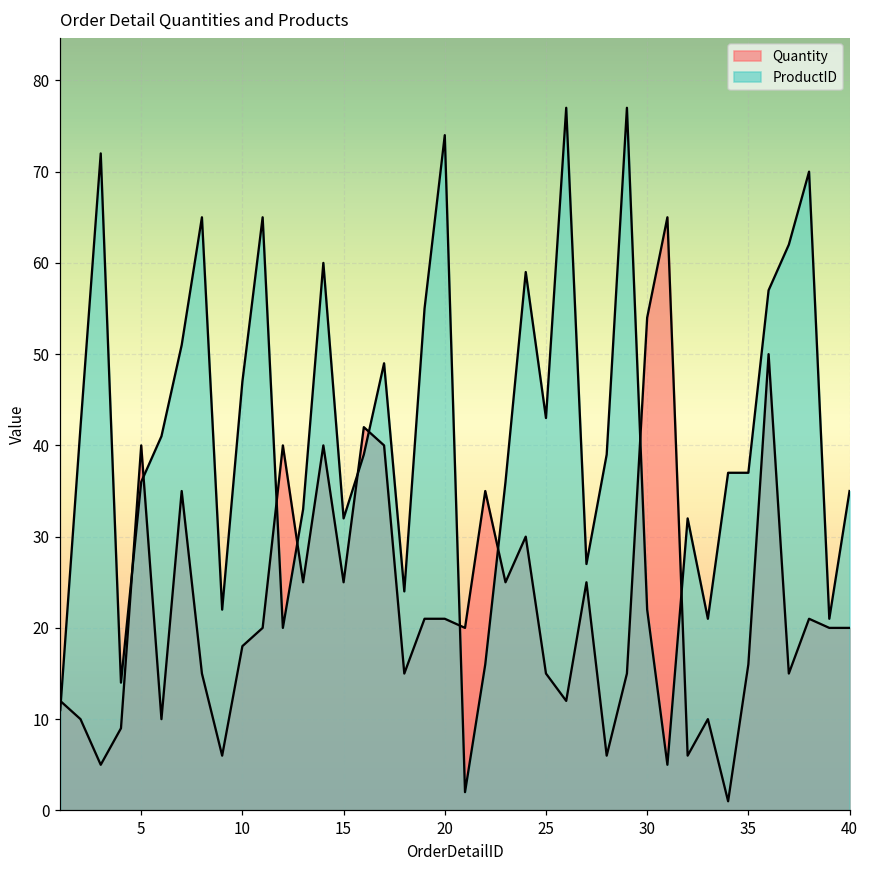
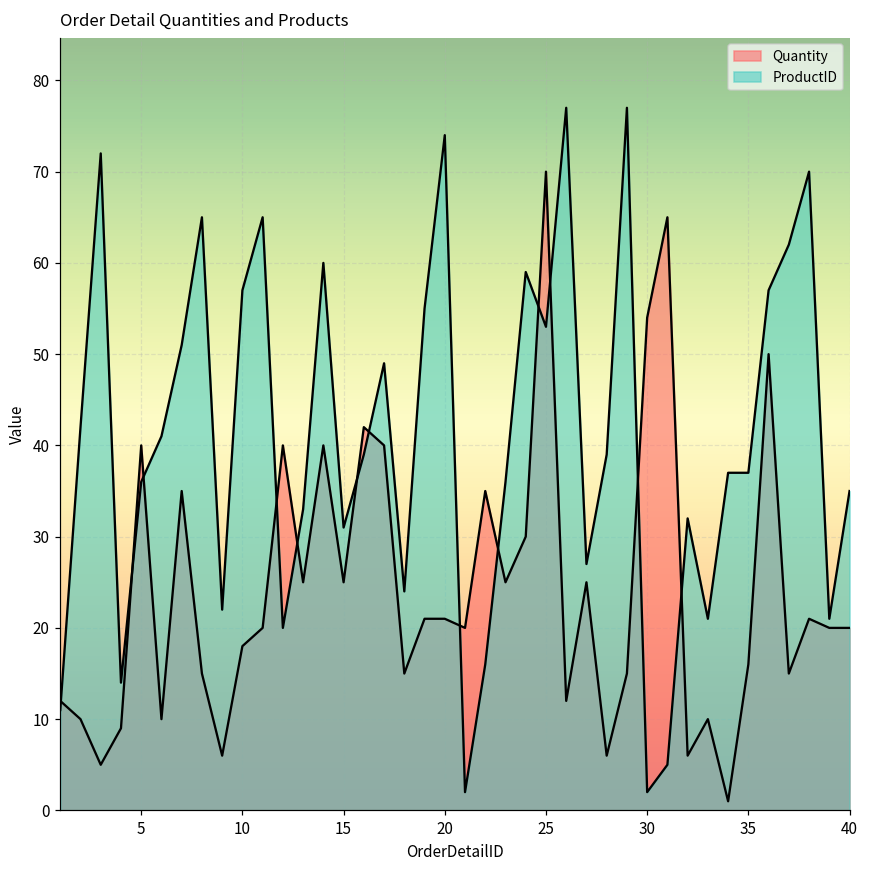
ProductID, 10: 47 -> 57
ProductID, 15: 32 -> 31
Quantity, 25: 15 -> 70
ProductID, 25: 43 -> 53
ProductID, 30: 22 -> 2
